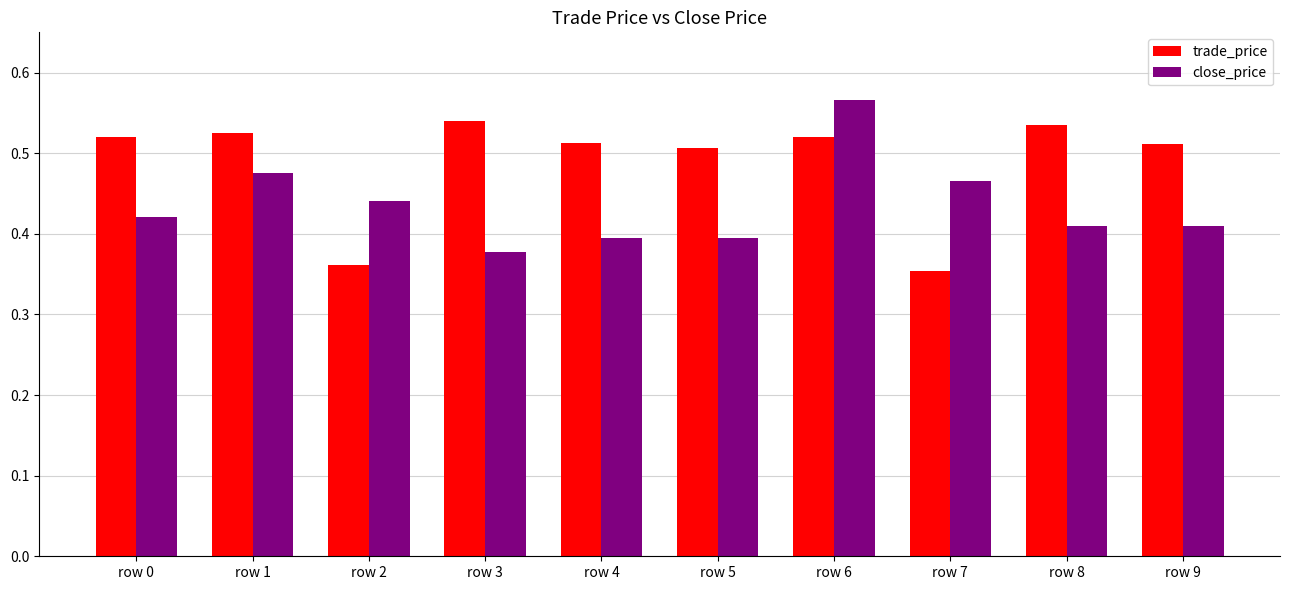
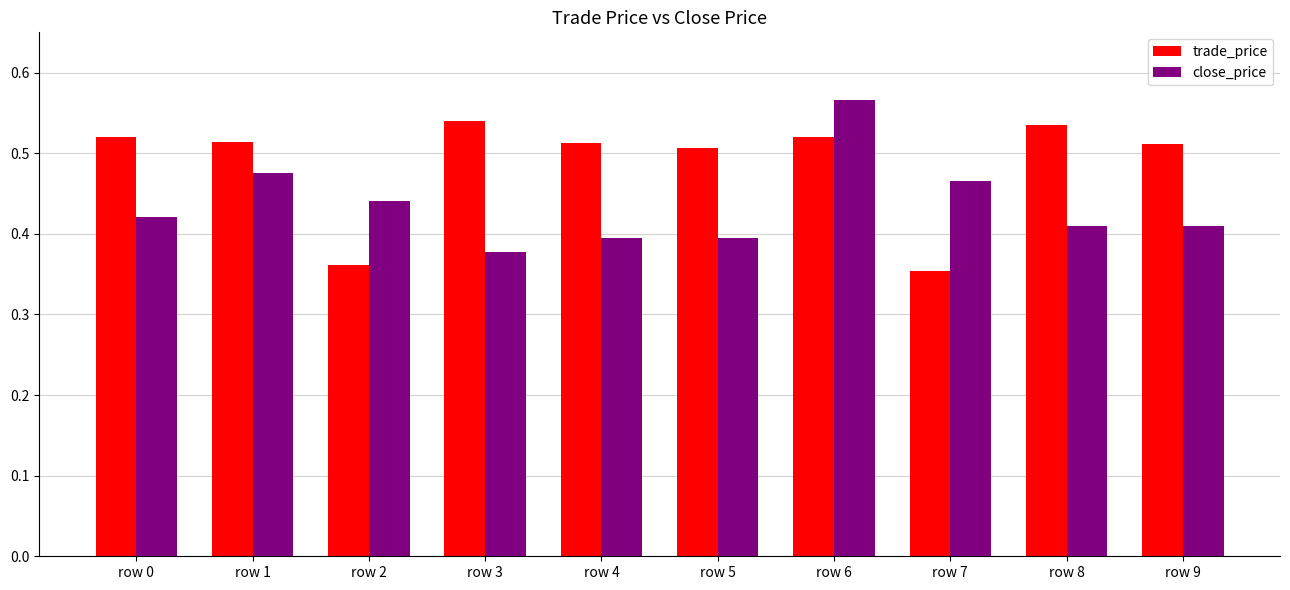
trade_price, row 1: 0.52 -> 0.51
